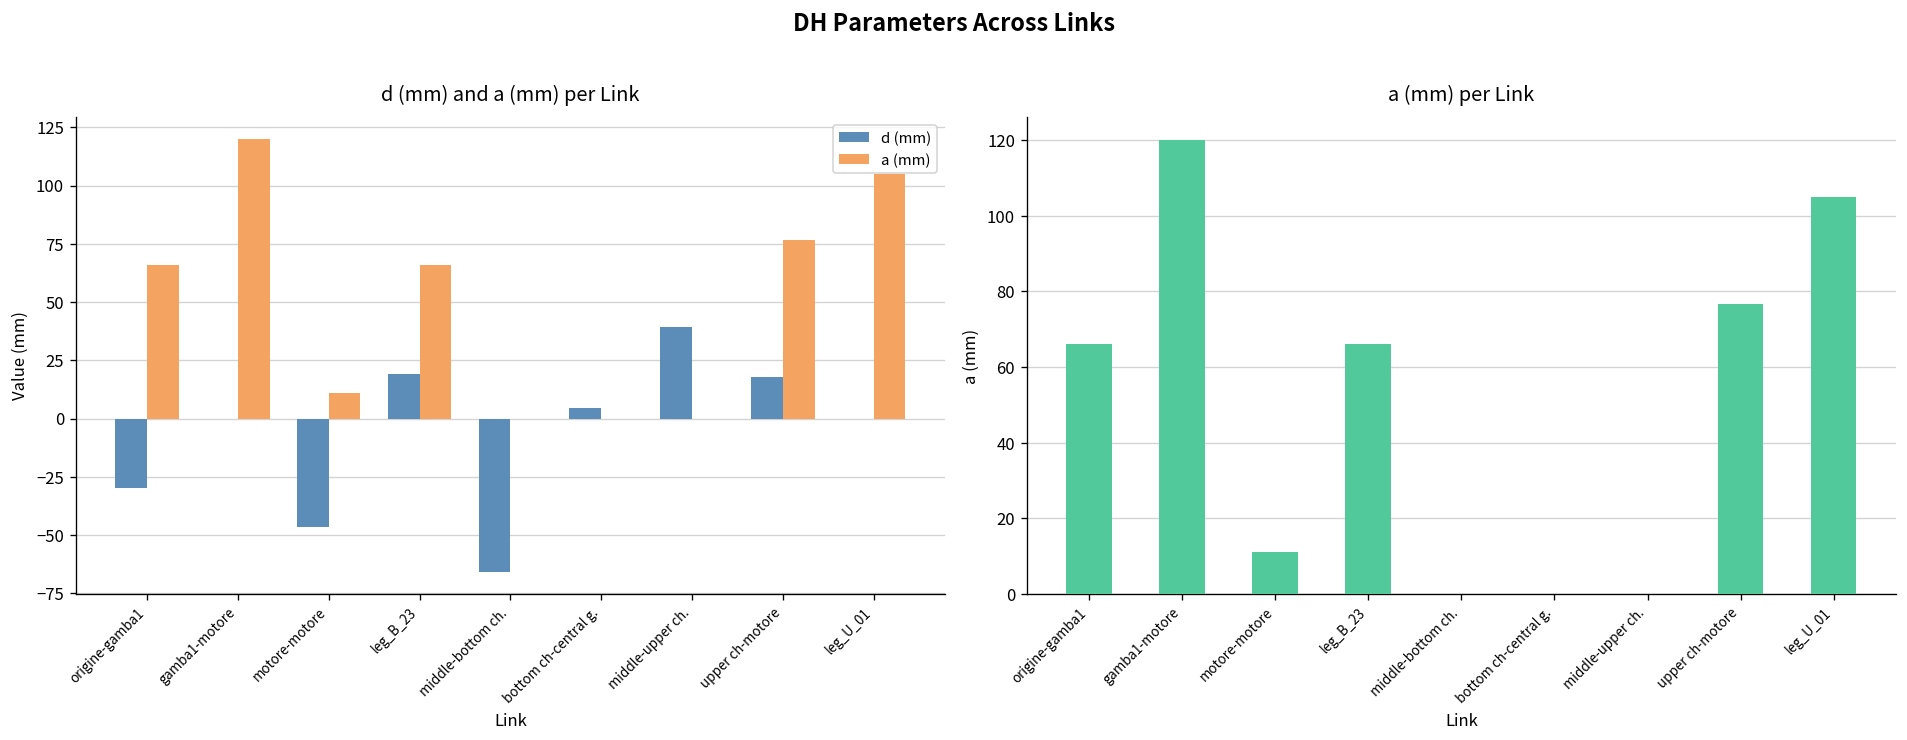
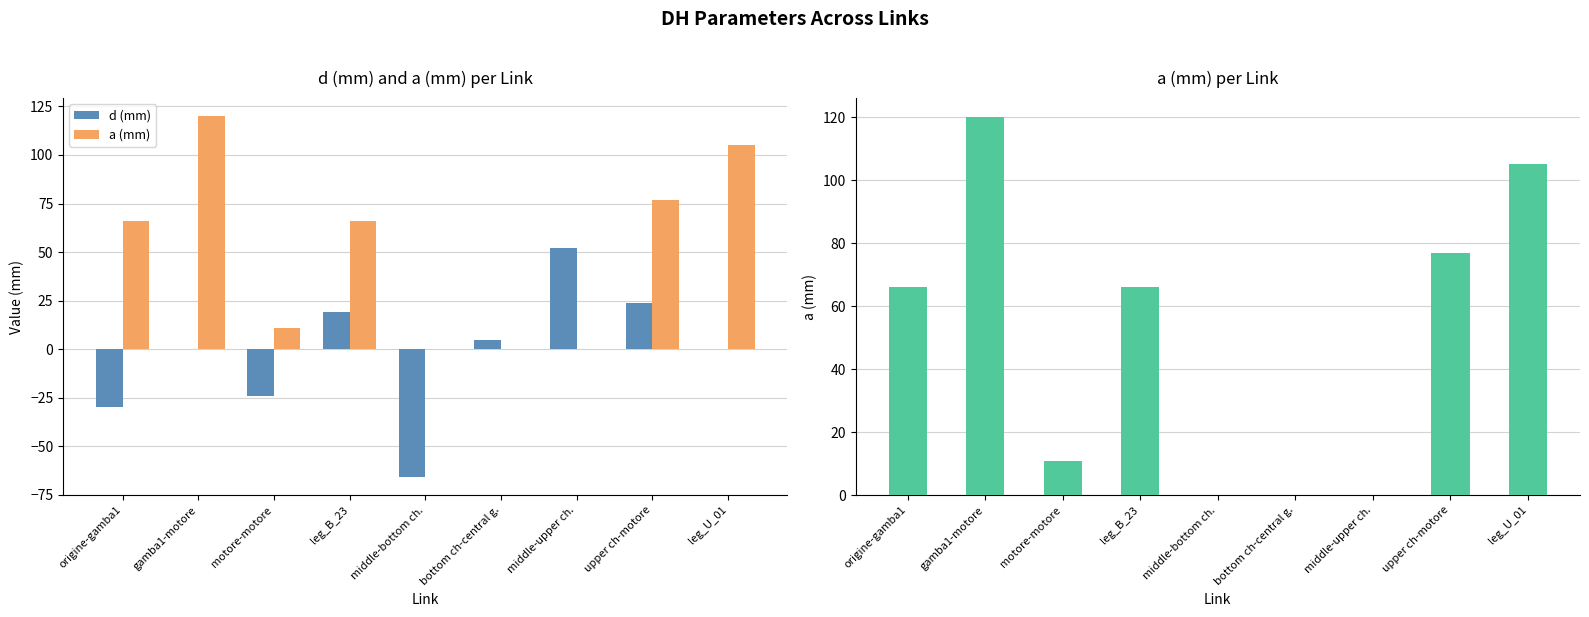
d (mm) and a (mm) per Link, d (mm), motore-motore: -47 -> -24
d (mm) and a (mm) per Link, d (mm), middle-upper ch.: 40 -> 52
d (mm) and a (mm) per Link, d (mm), upper ch-motore: 18 -> 24
